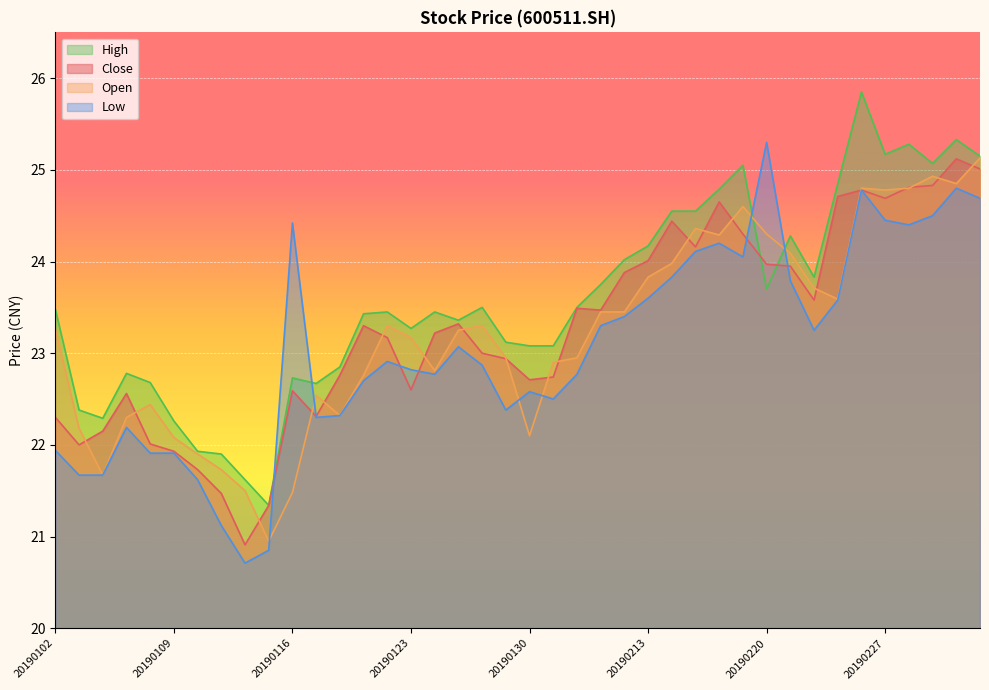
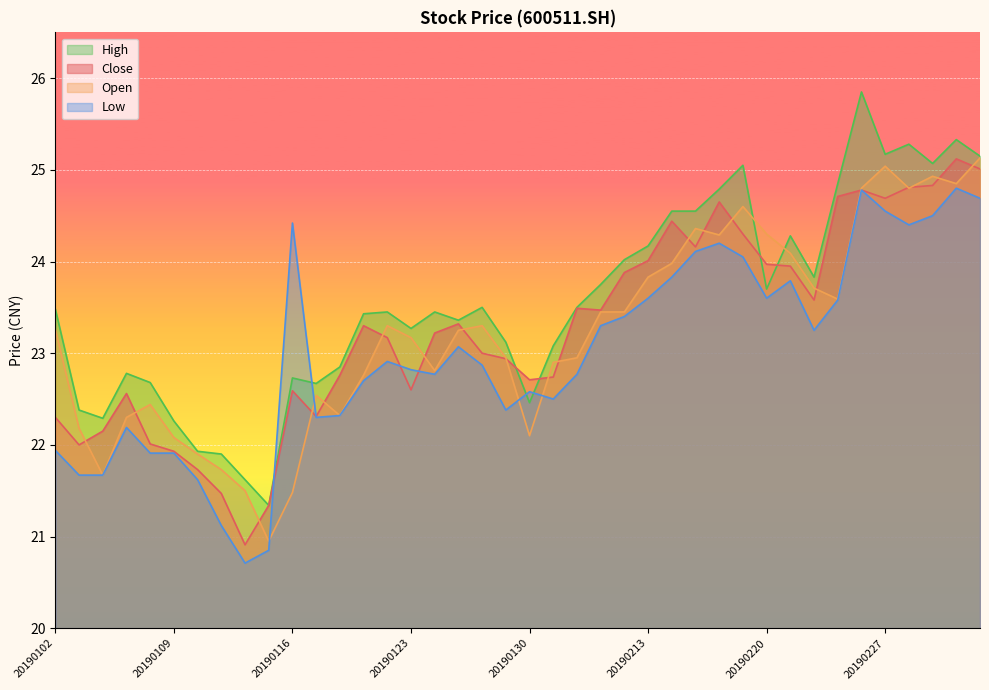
High, 20190130: 23.1 -> 22.5
Low, 20190220: 25.3 -> 23.6
Open, 20190227: 24.8 -> 25.0
Low, 20190227: 24.5 -> 24.6
